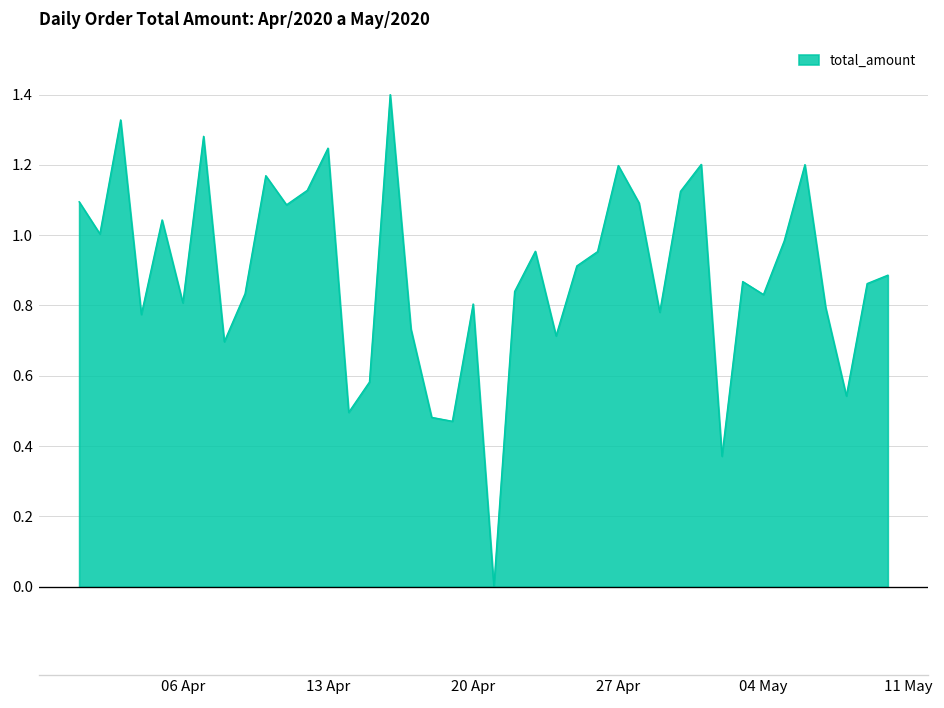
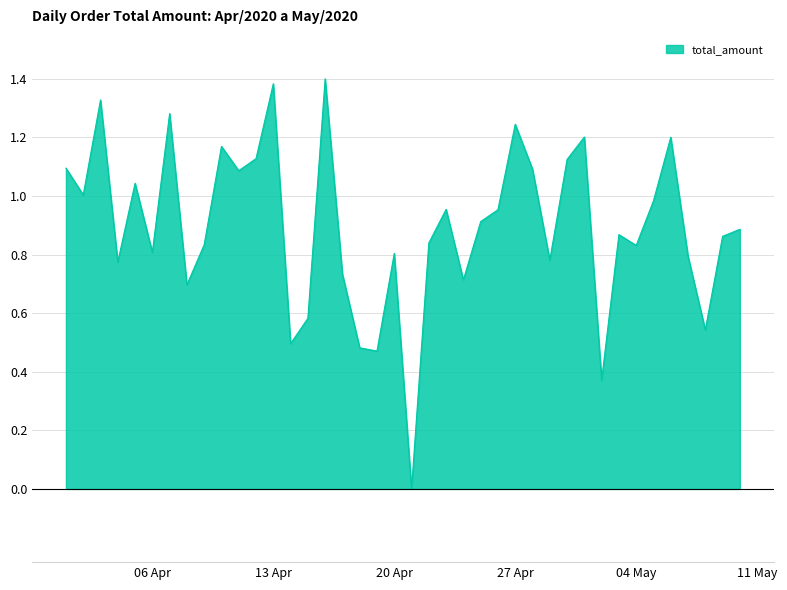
13 Apr: 1.25 -> 1.38
27 Apr: 1.20 -> 1.24
